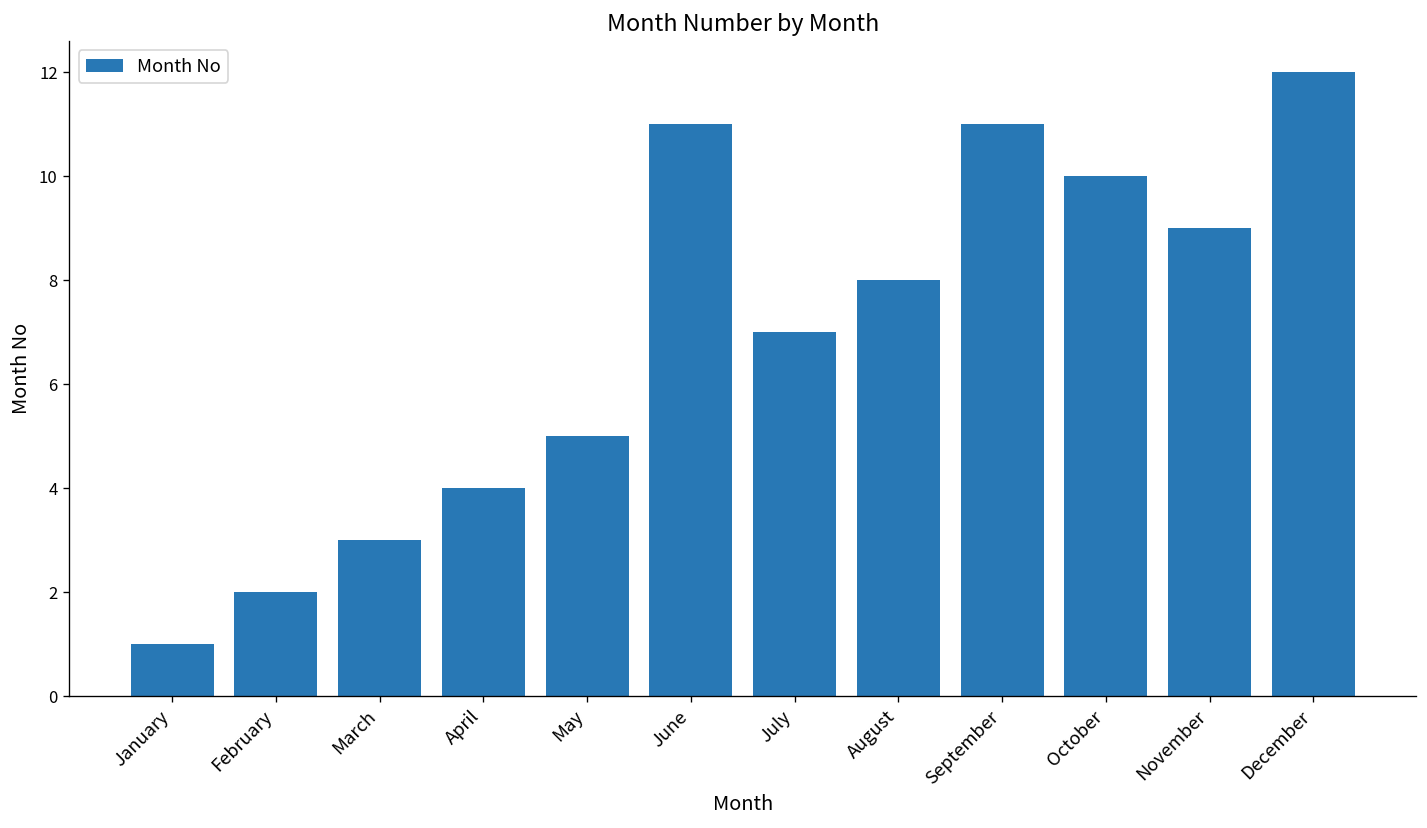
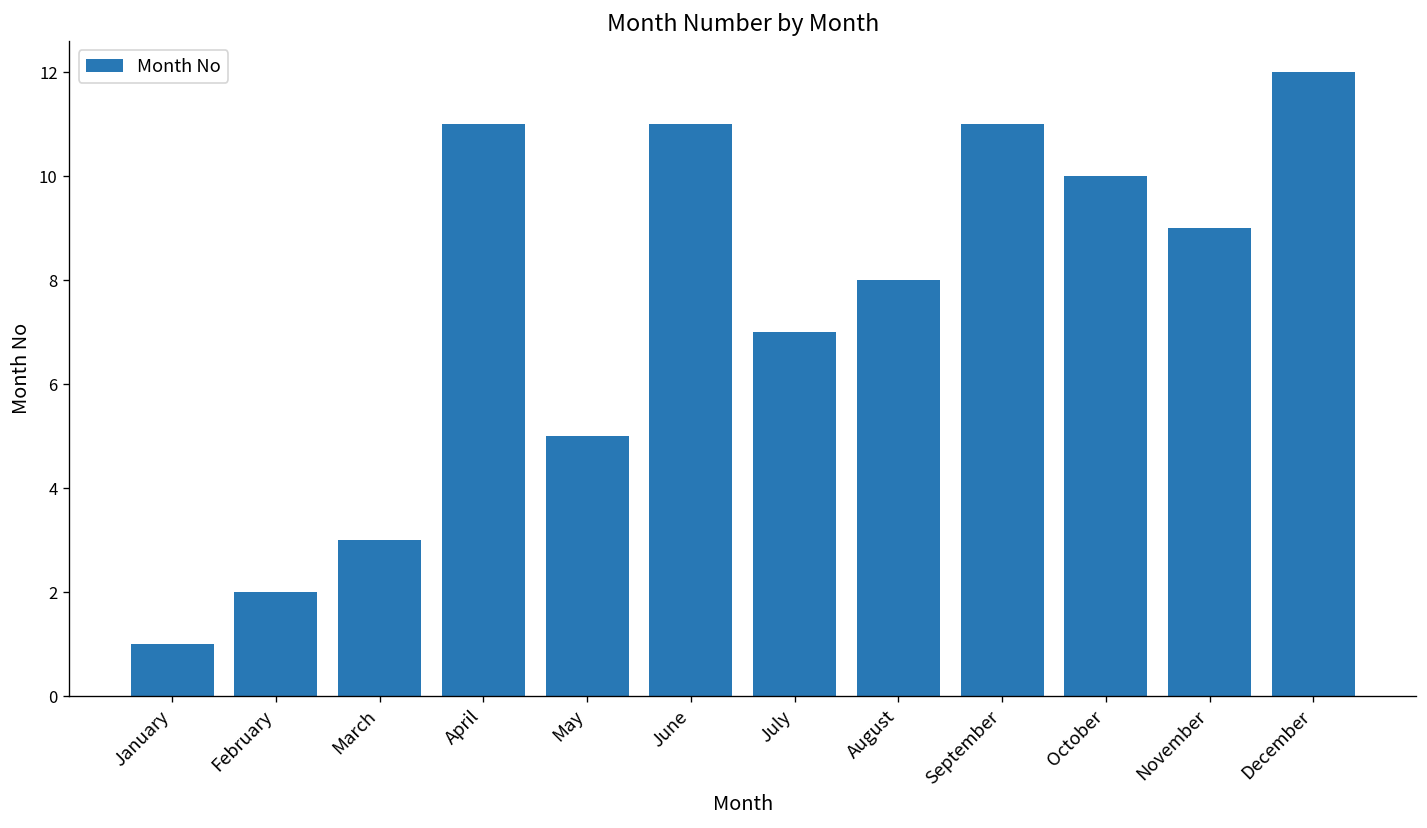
April: 4 -> 11
